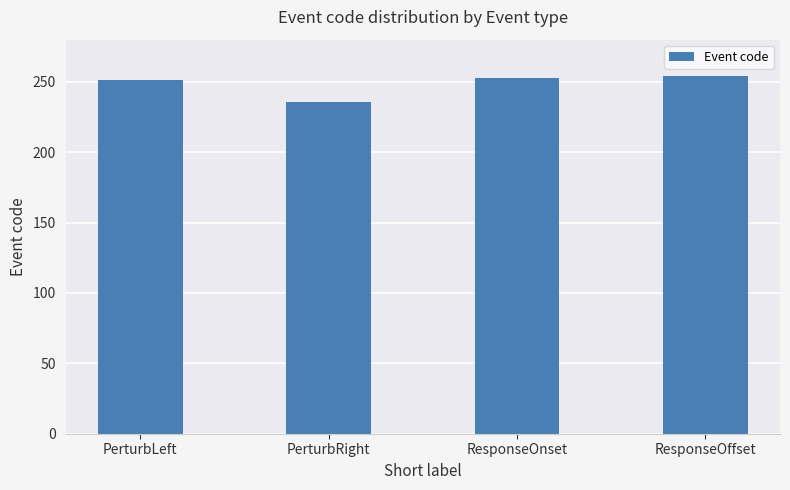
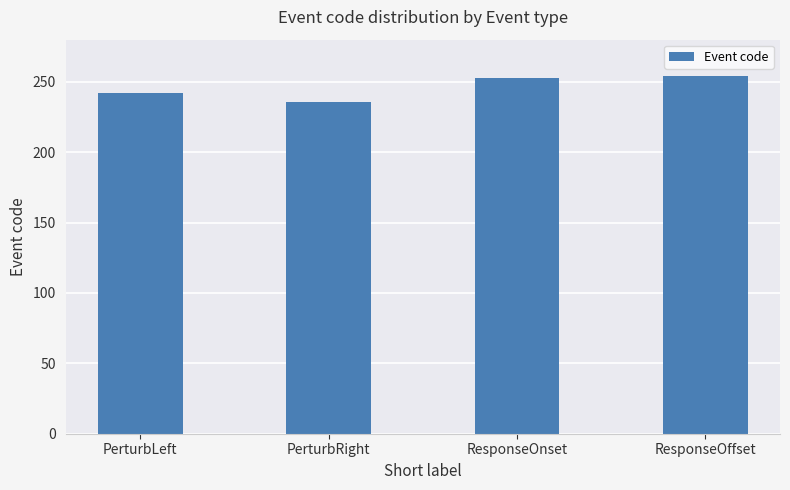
PerturbLeft: 251 -> 242
